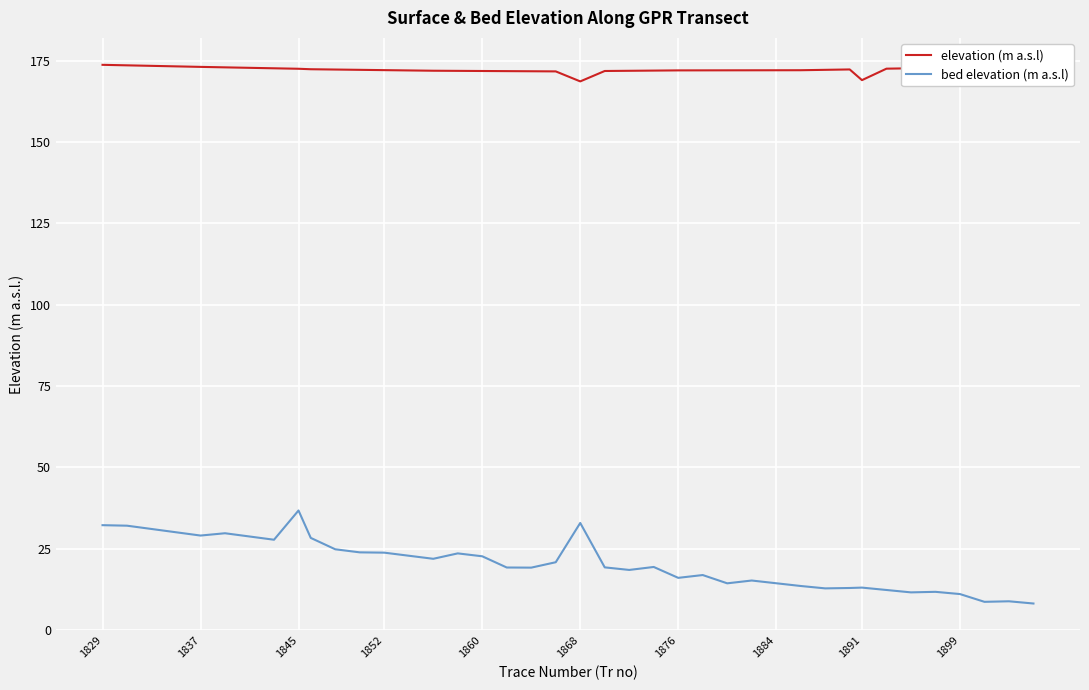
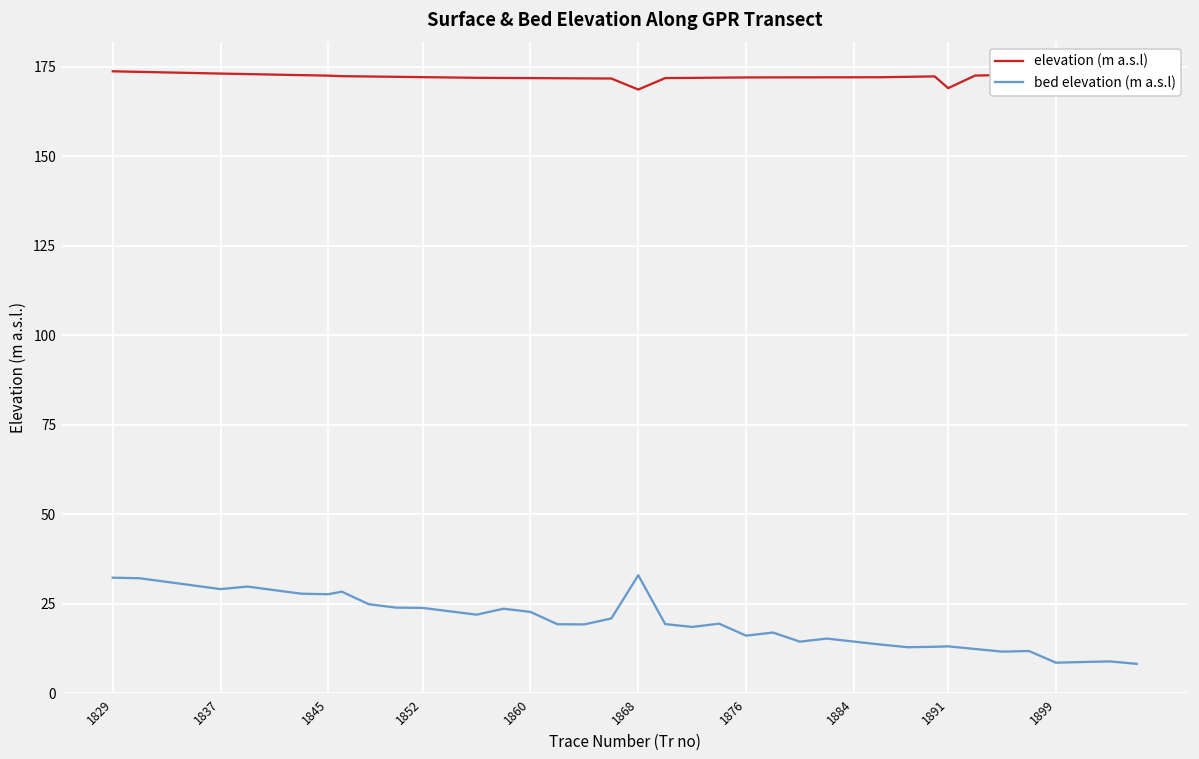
bed elevation (m a.s.l), 1845: 37 -> 28
bed elevation (m a.s.l), 1899: 11 -> 9
